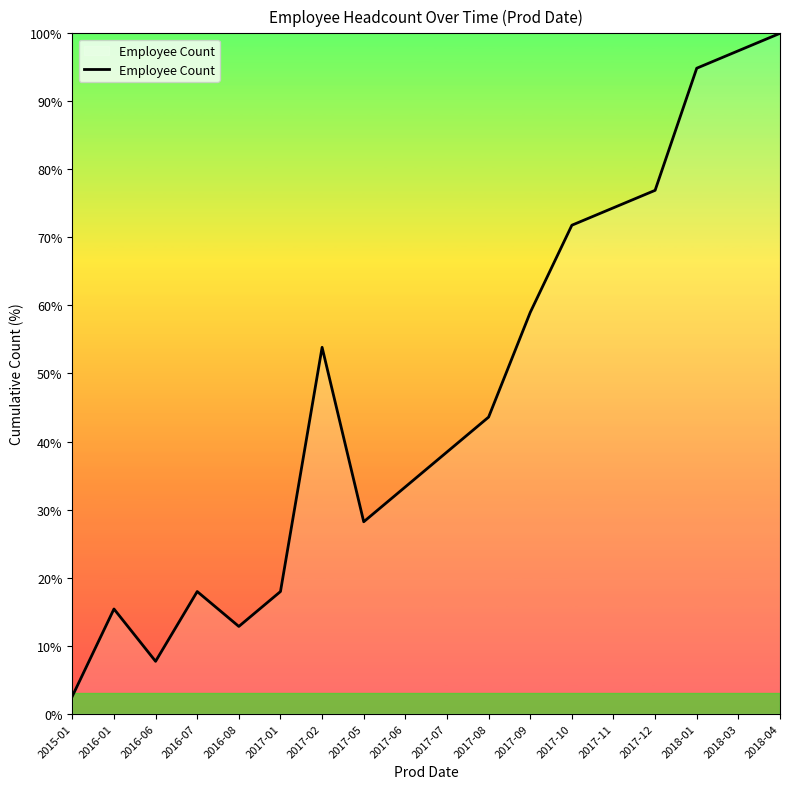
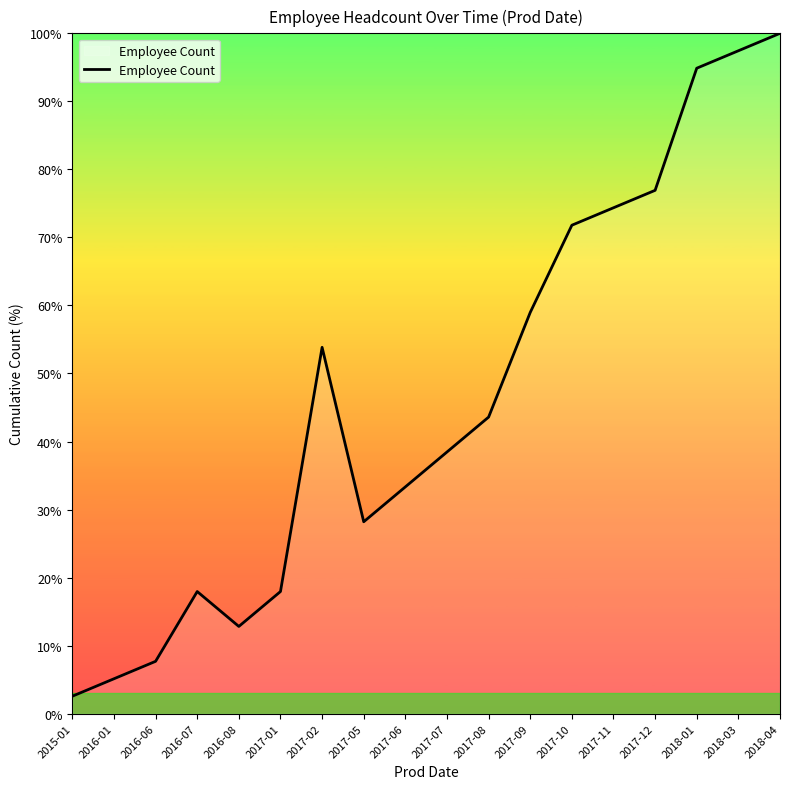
2016-01: 15% -> 5%
